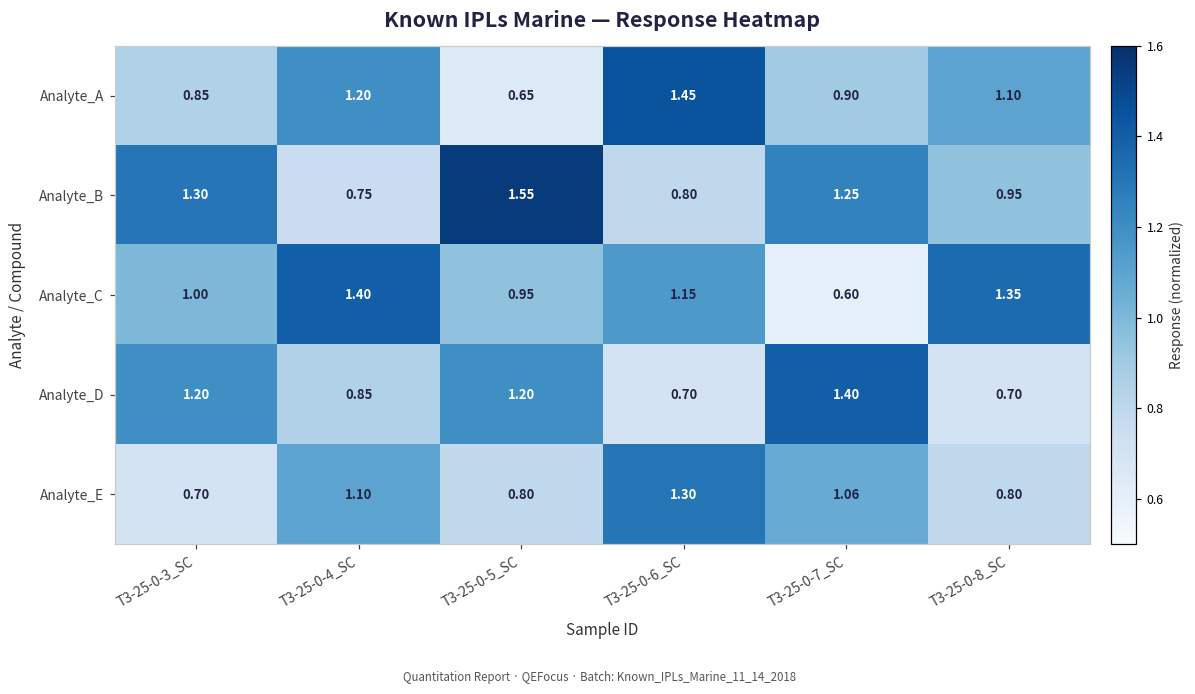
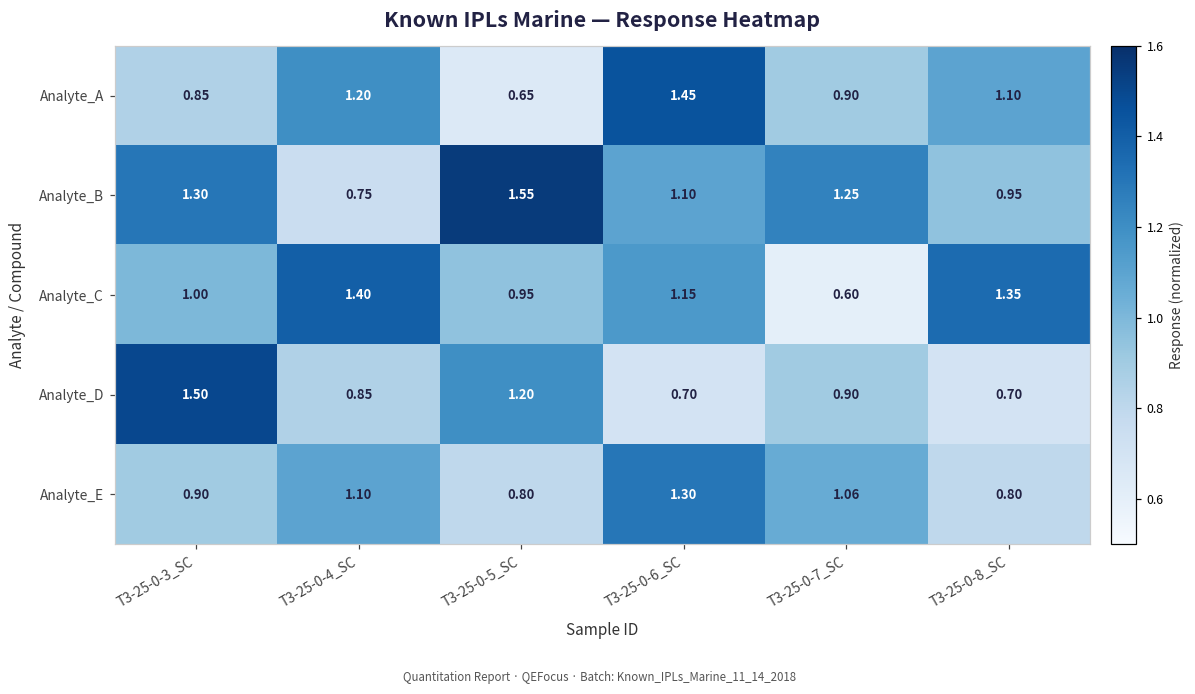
Analyte_B, T3-25-0-6_SC: 0.80 -> 1.10
Analyte_D, T3-25-0-3_SC: 1.20 -> 1.50
Analyte_D, T3-25-0-7_SC: 1.40 -> 0.90
Analyte_E, T3-25-0-3_SC: 0.70 -> 0.90
